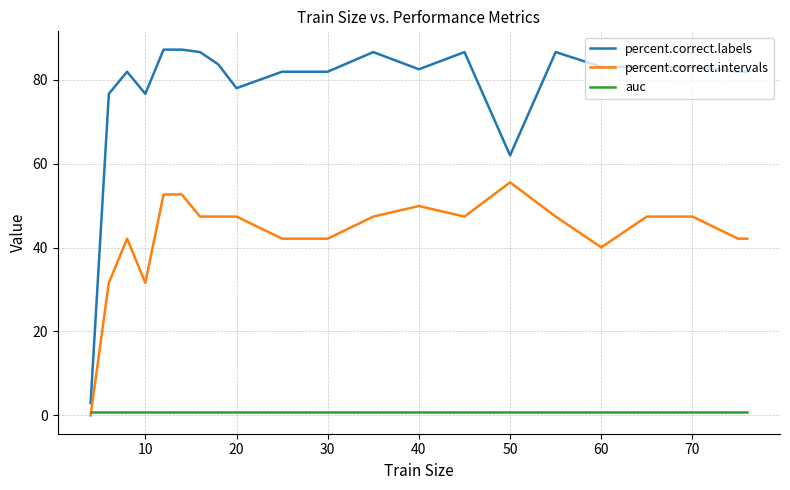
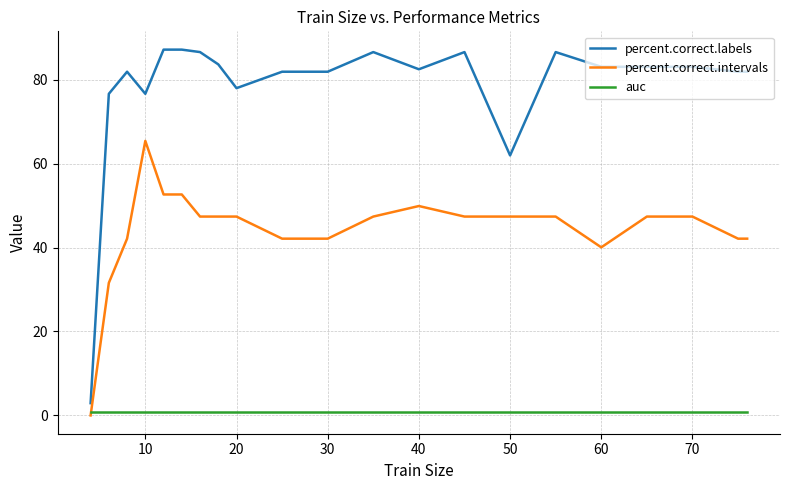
percent.correct.intervals, 10: 32 -> 65
percent.correct.intervals, 50: 56 -> 47
